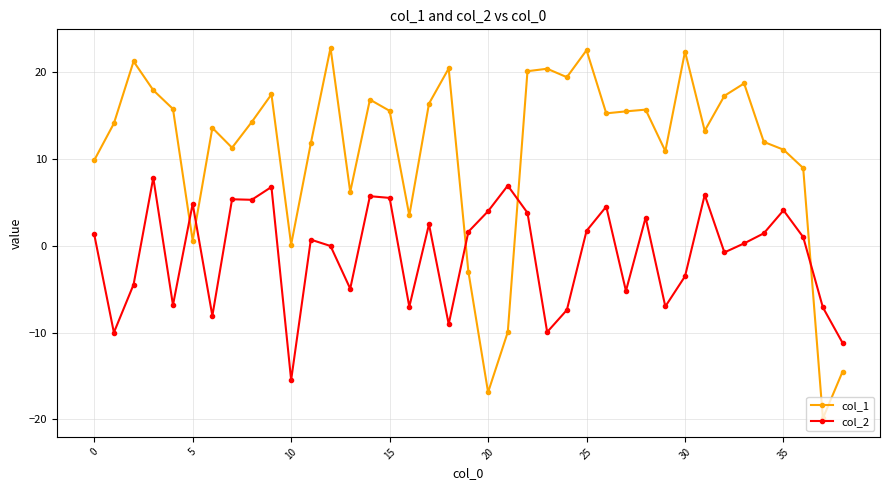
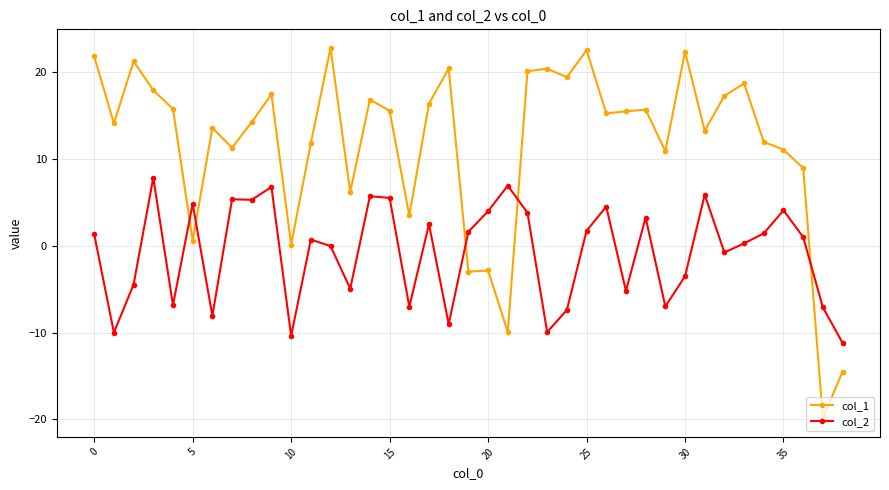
col_1, 0: 10 -> 22
col_2, 10: -15 -> -10
col_1, 20: -17 -> -3
